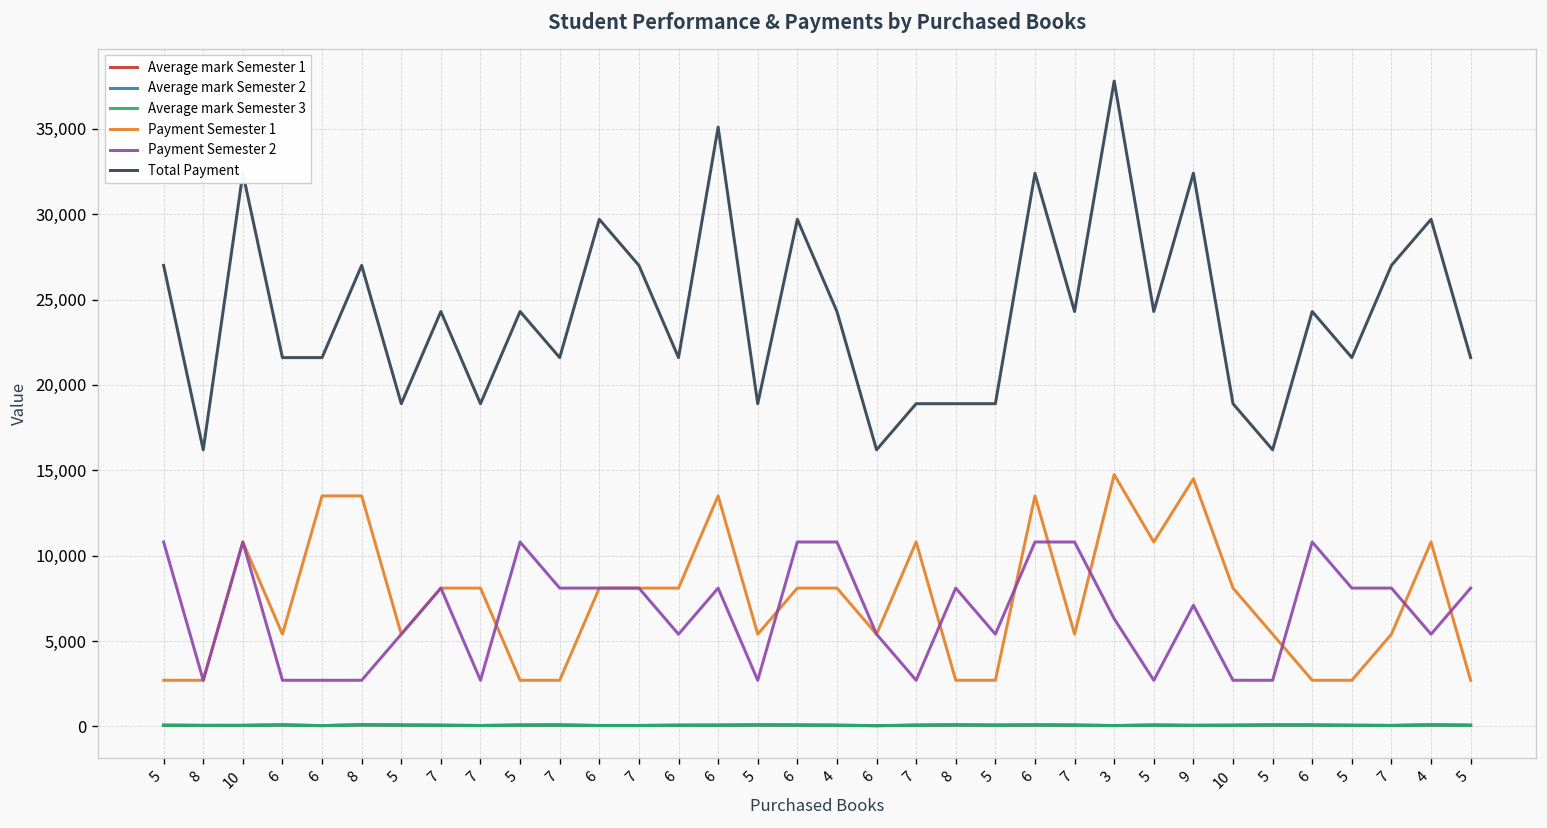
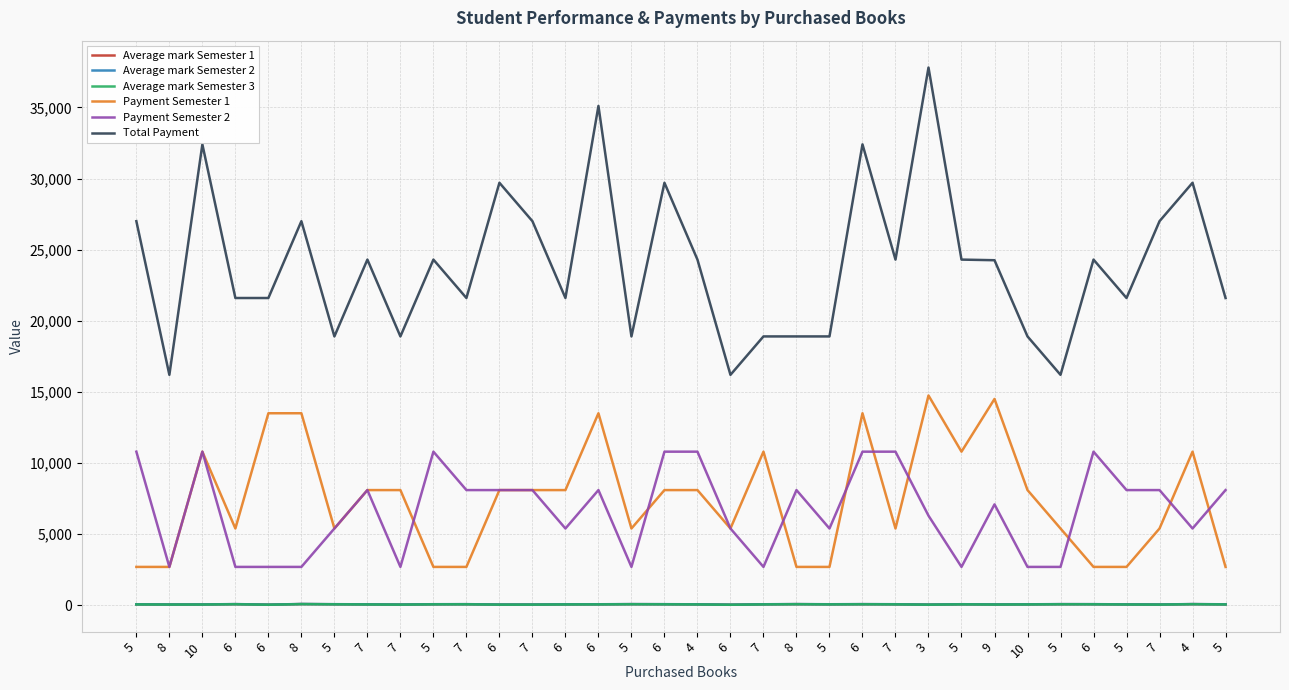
Total Payment, 9: 32,400 -> 24,300
